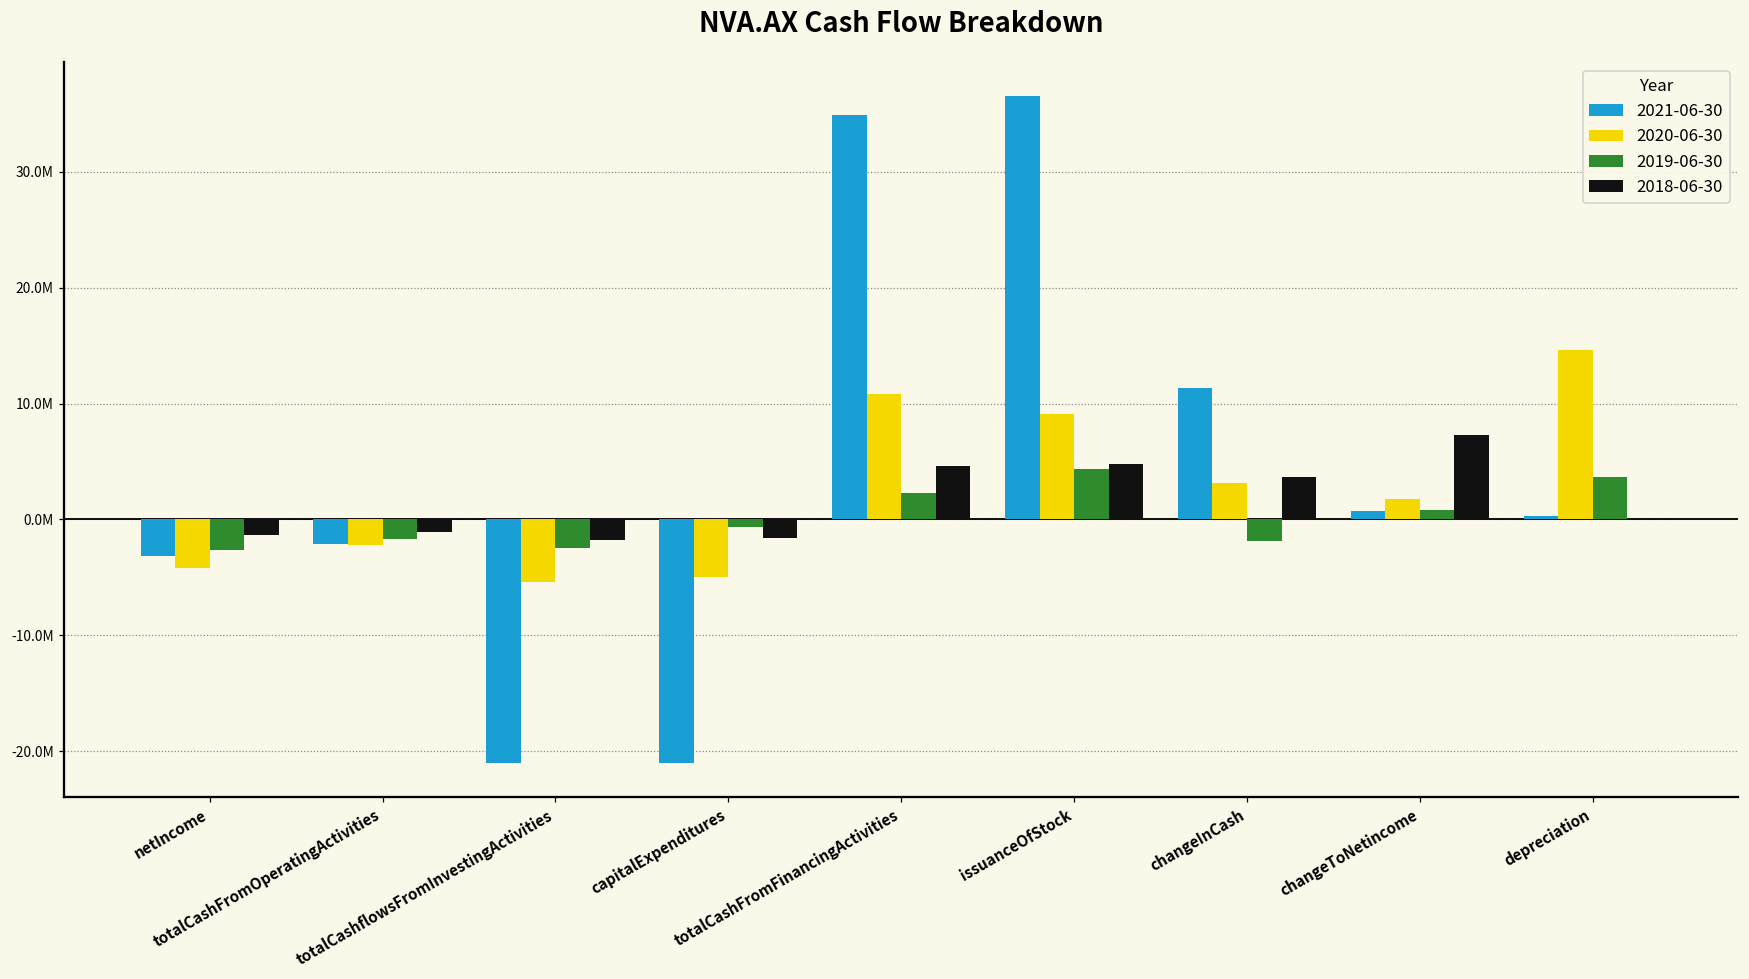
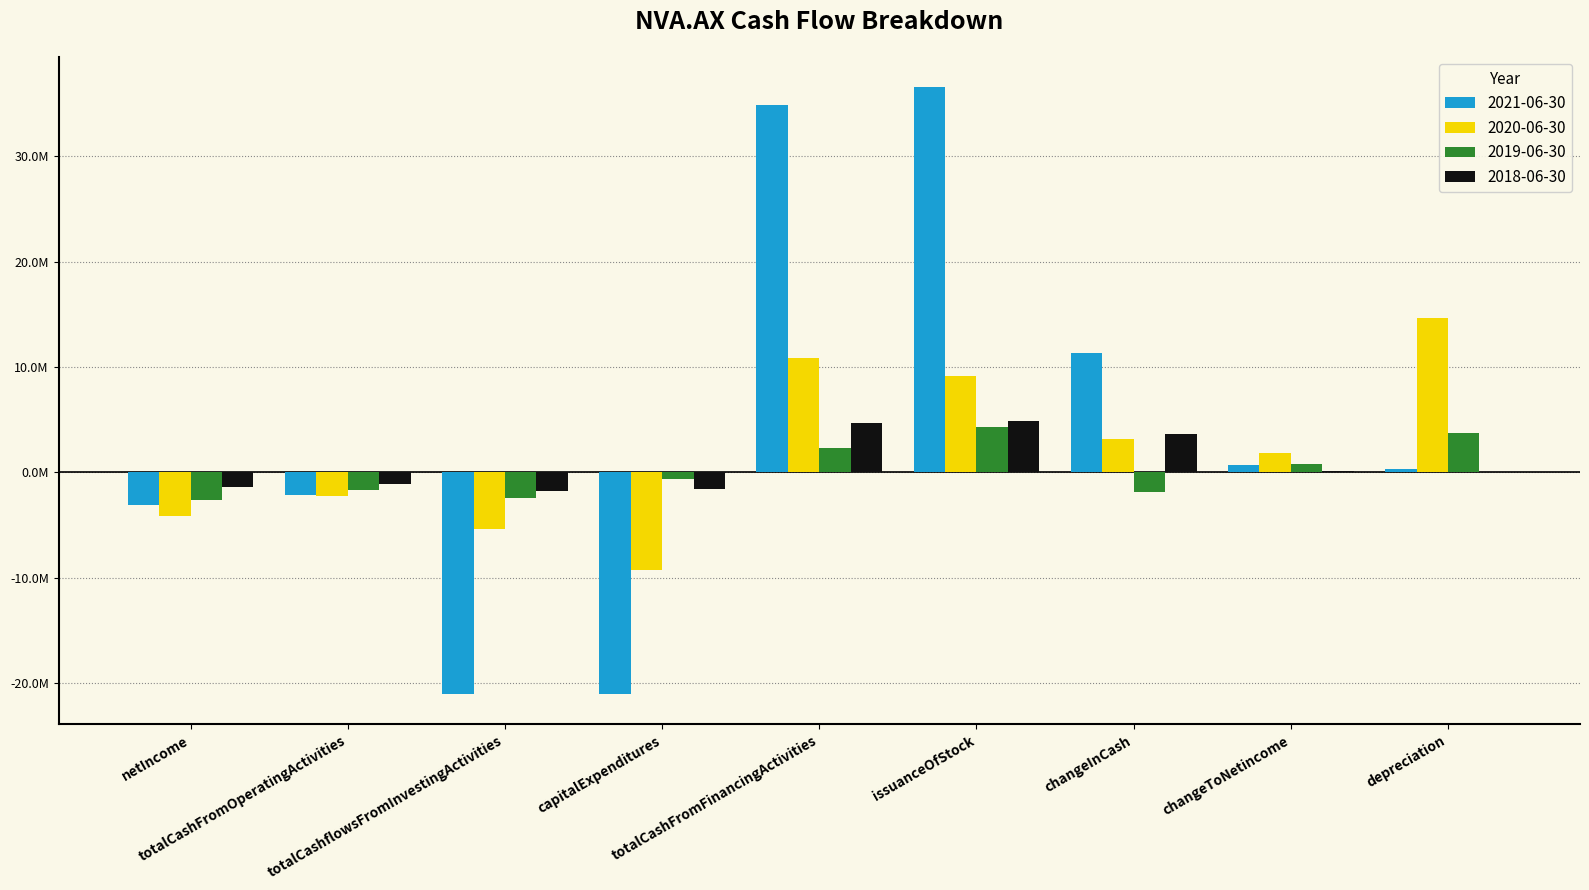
2020-06-30, capitalExpenditures: -5000000 -> -9300000
2018-06-30, changeToNetincome: 7300000 -> 100000
